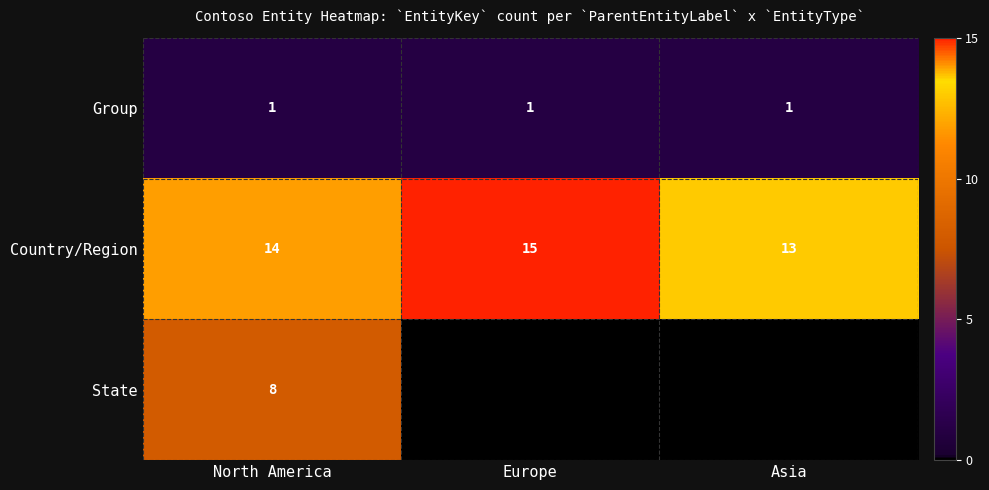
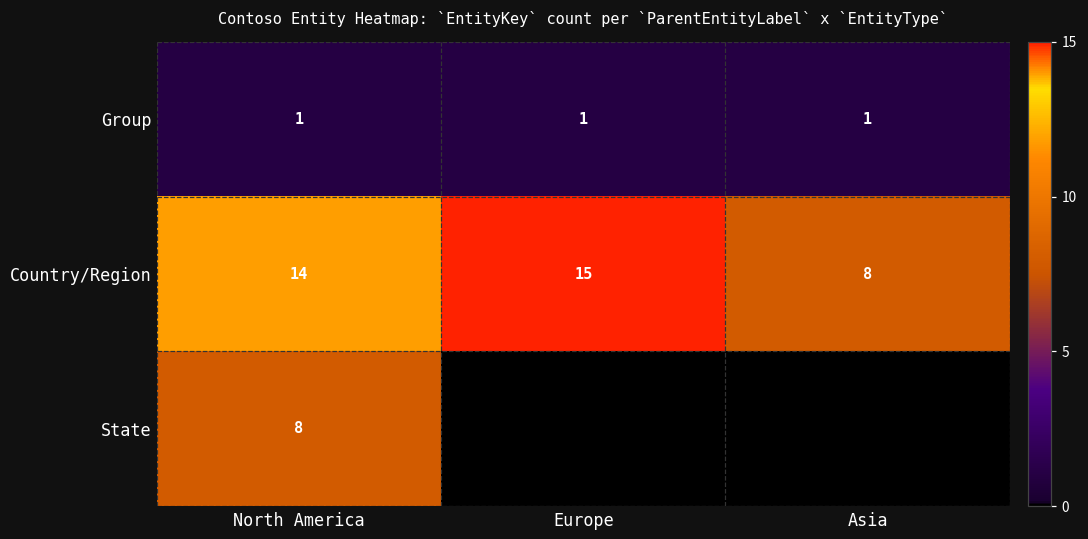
Country/Region, Asia: 13 -> 8
